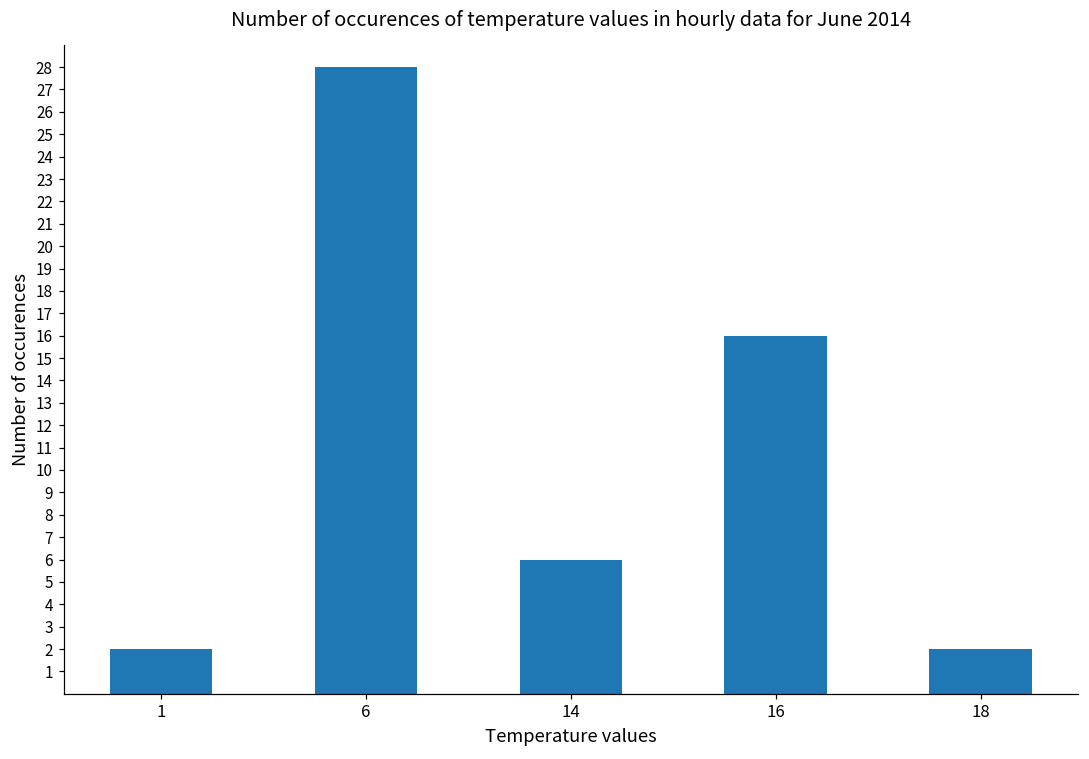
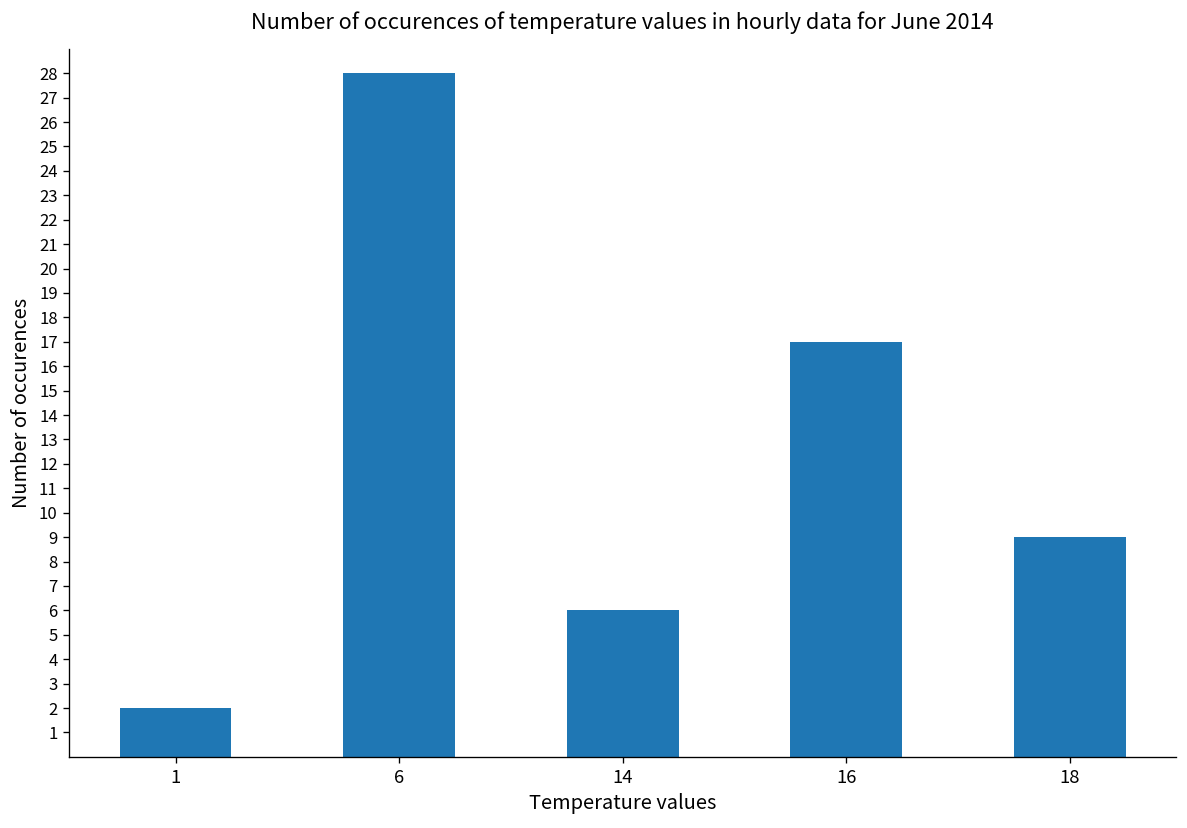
16: 16 -> 17
18: 2 -> 9
